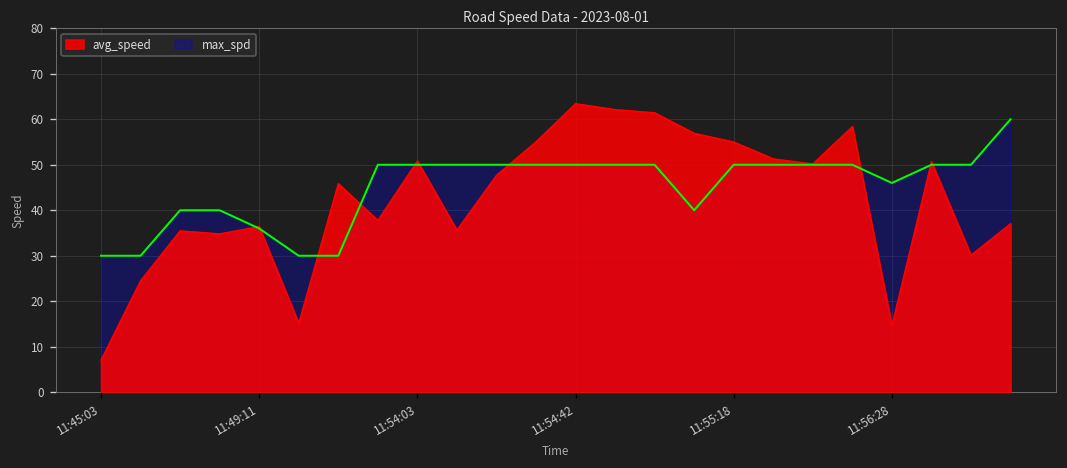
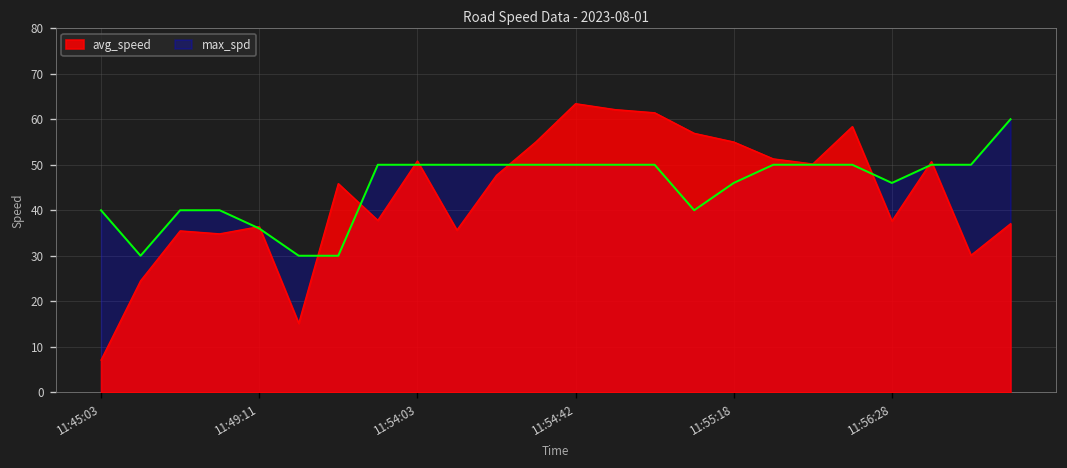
max_spd, 11:45:03: 30 -> 40
max_spd, 11:55:18: 50 -> 46
avg_speed, 11:56:28: 15 -> 38
